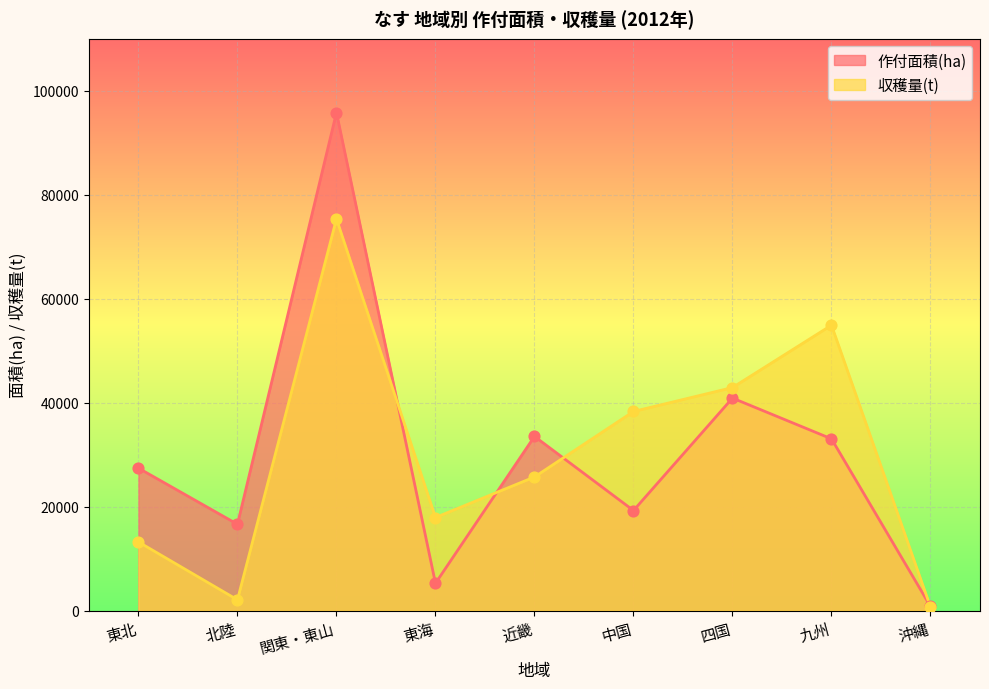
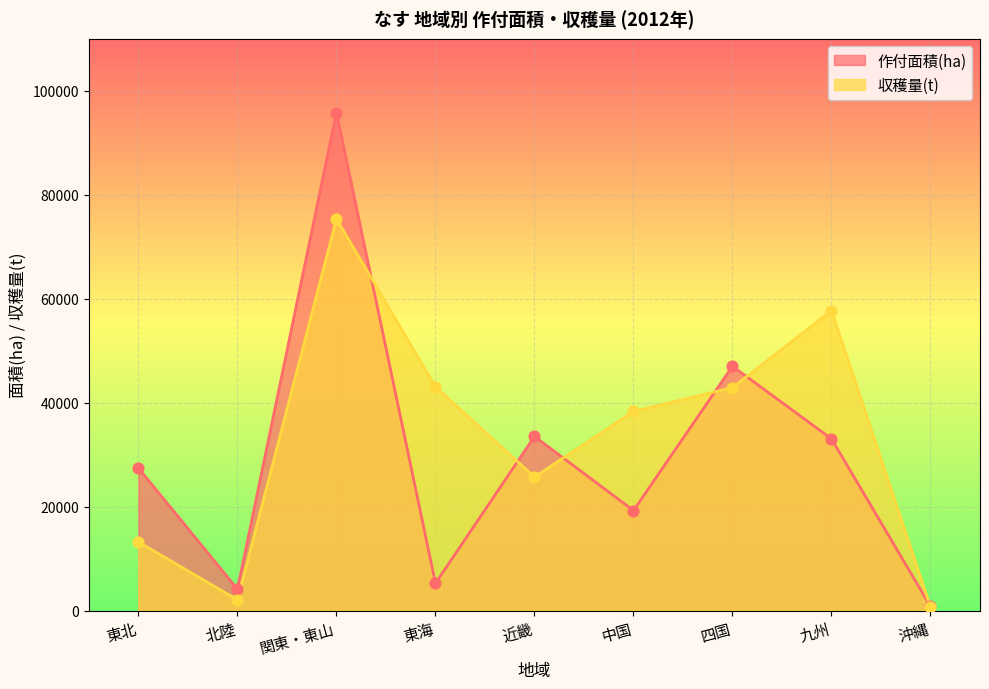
作付面積(ha), 北陸: 17000 -> 4000
収穫量(t), 東海: 18000 -> 43000
作付面積(ha), 四国: 41000 -> 47000
収穫量(t), 九州: 55000 -> 58000
